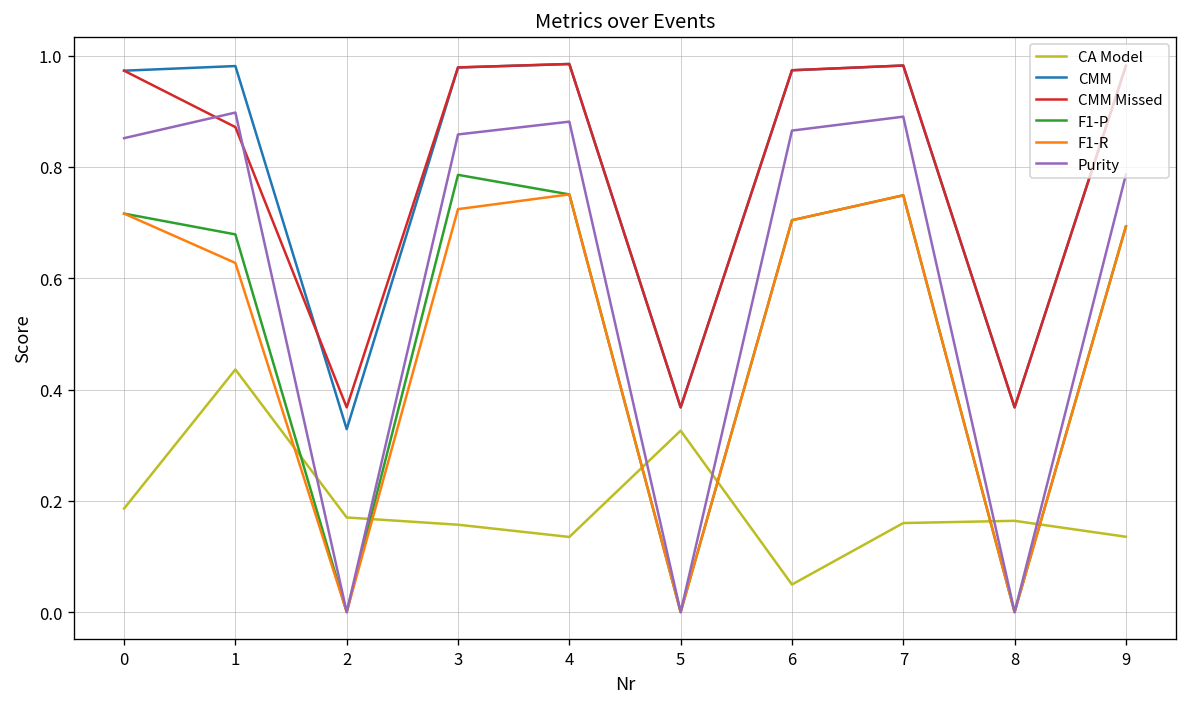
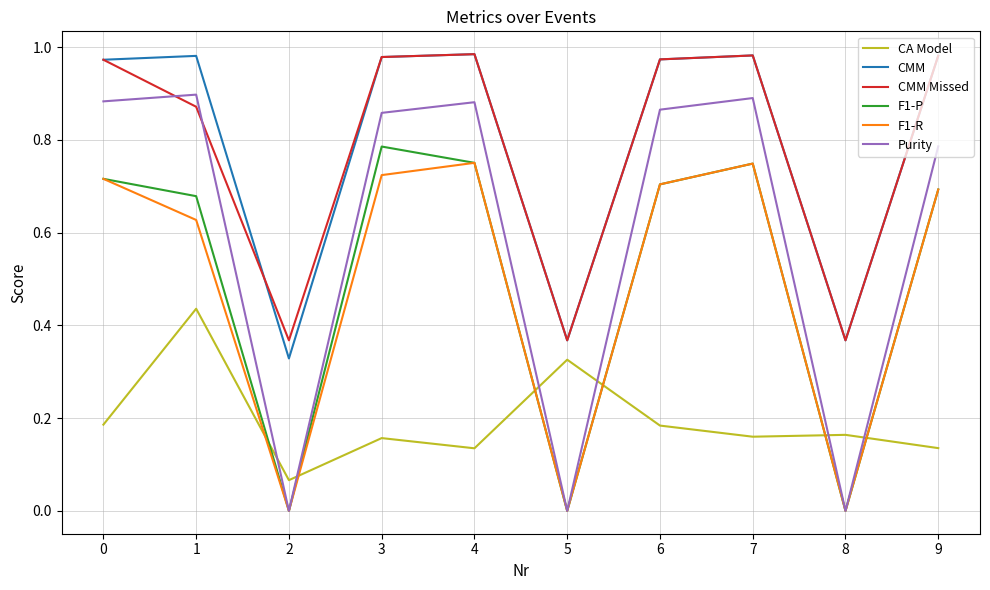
Purity, 0: 0.85 -> 0.88
CA Model, 2: 0.17 -> 0.07
CA Model, 6: 0.05 -> 0.18
